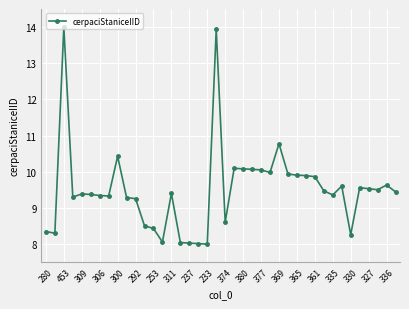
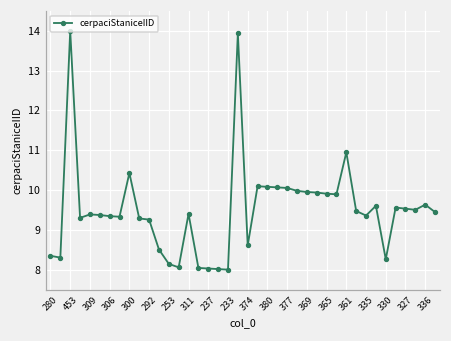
253: 8.4 -> 8.1
369: 10.8 -> 10.0
361: 9.9 -> 10.9
